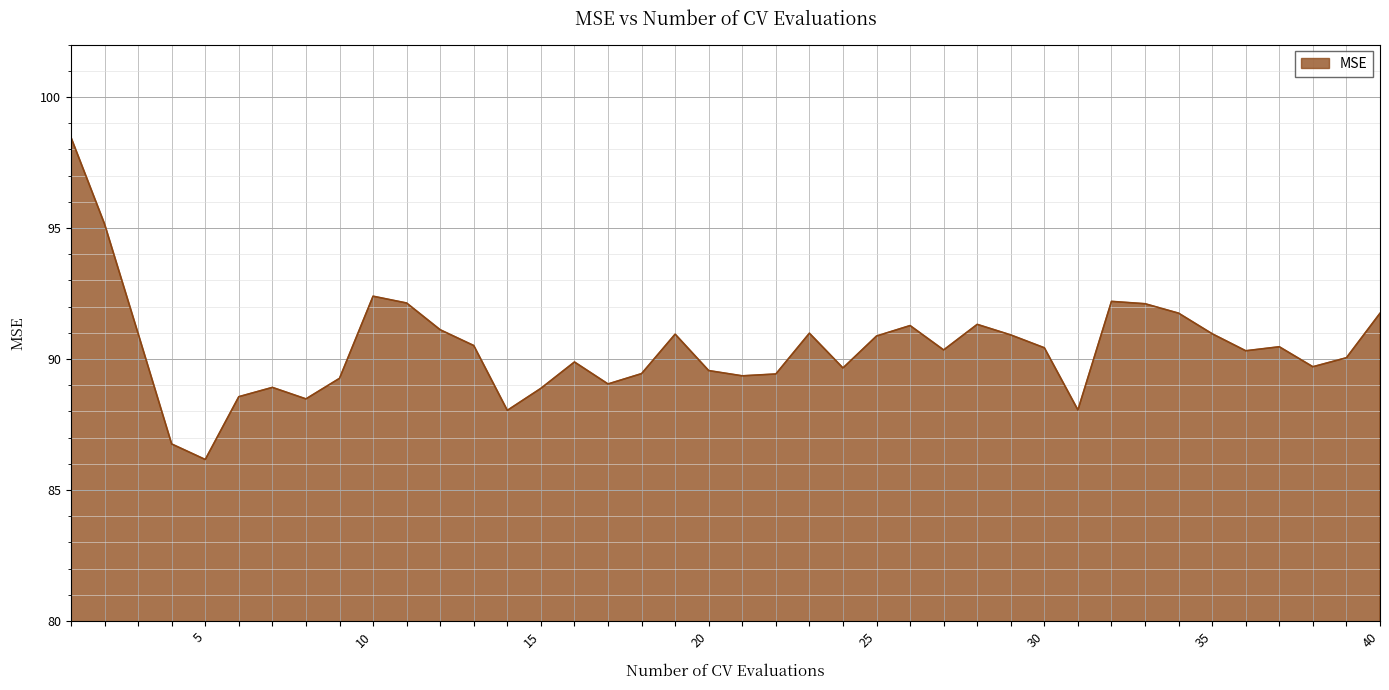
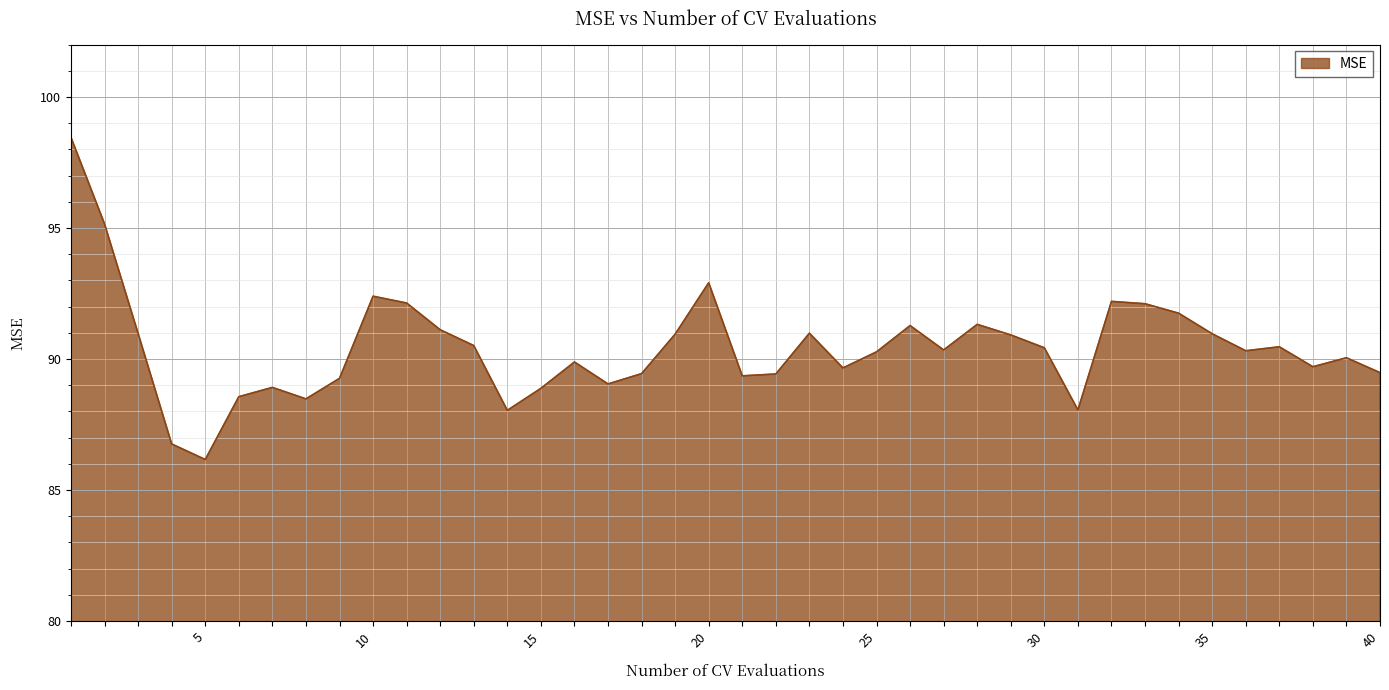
20: 89.6 -> 92.9
25: 90.9 -> 90.3
40: 91.7 -> 89.5
